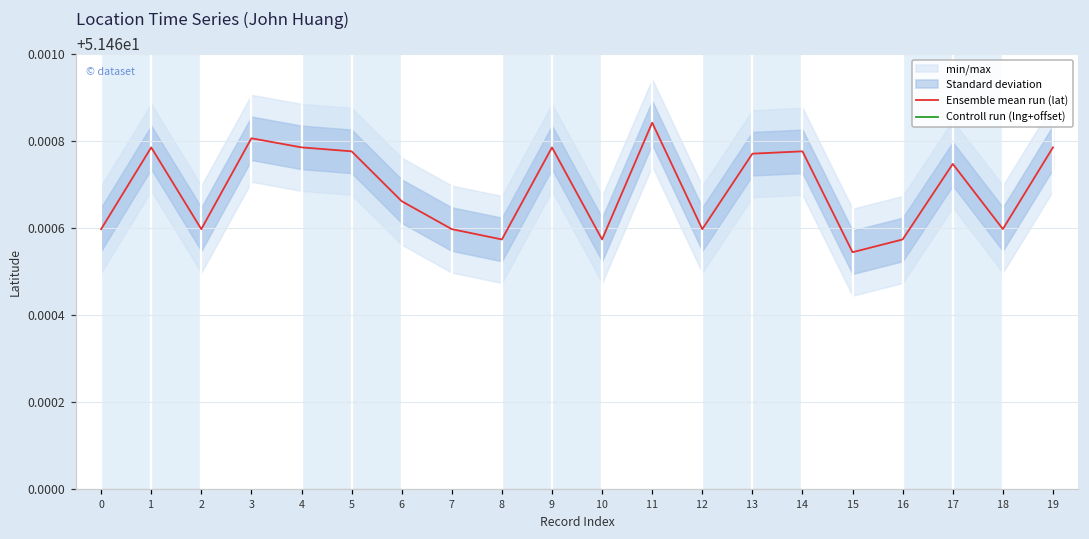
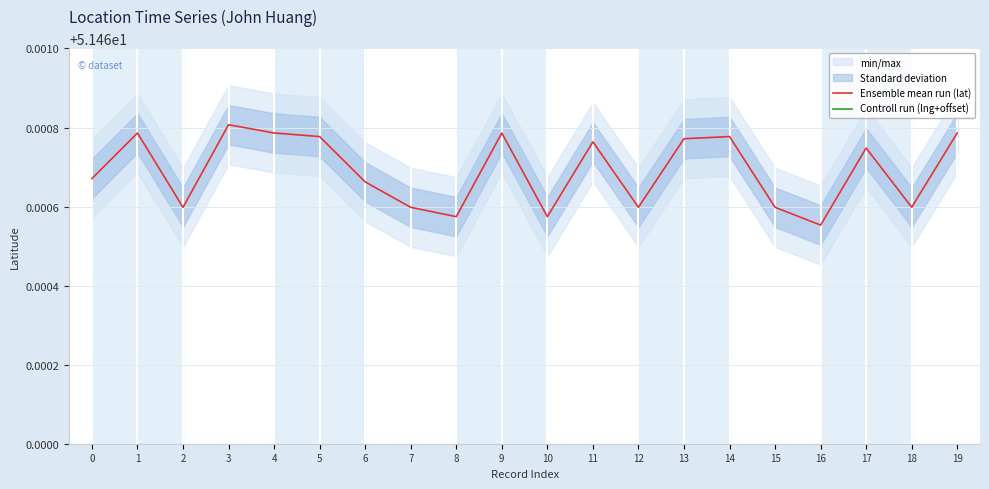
Ensemble mean run (lat), 0: 51.46060 -> 51.46067
Ensemble mean run (lat), 11: 51.46084 -> 51.46076
Ensemble mean run (lat), 15: 51.46055 -> 51.46060
Ensemble mean run (lat), 16: 51.46057 -> 51.46055
